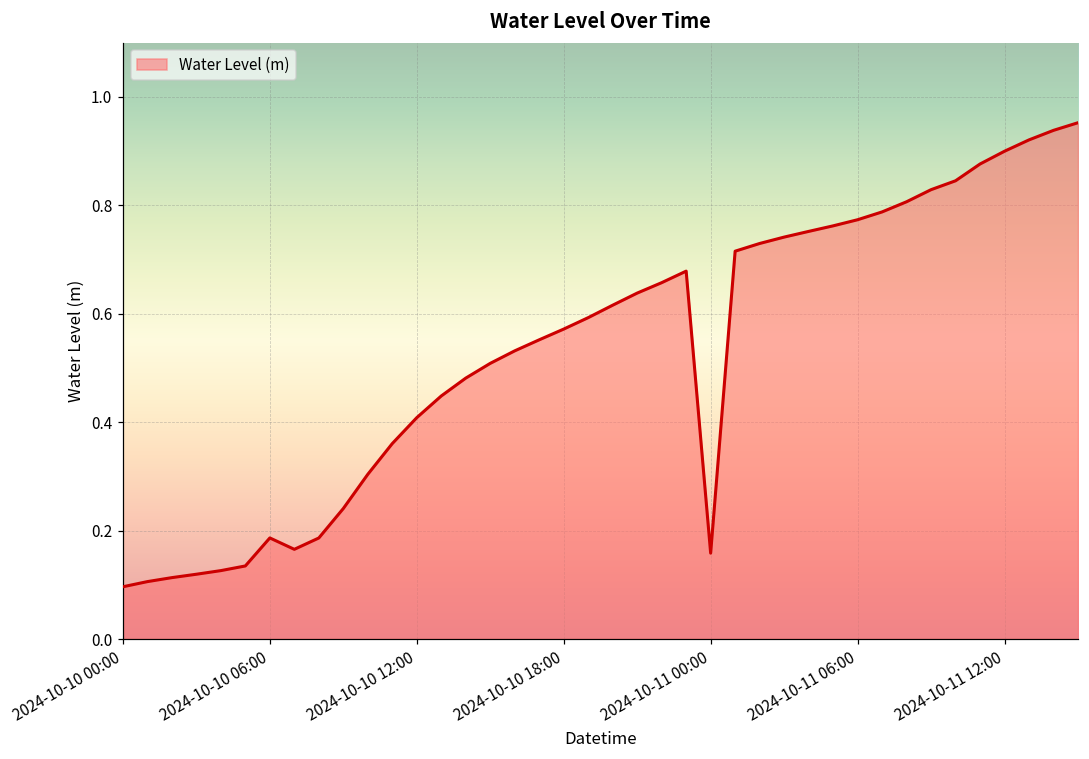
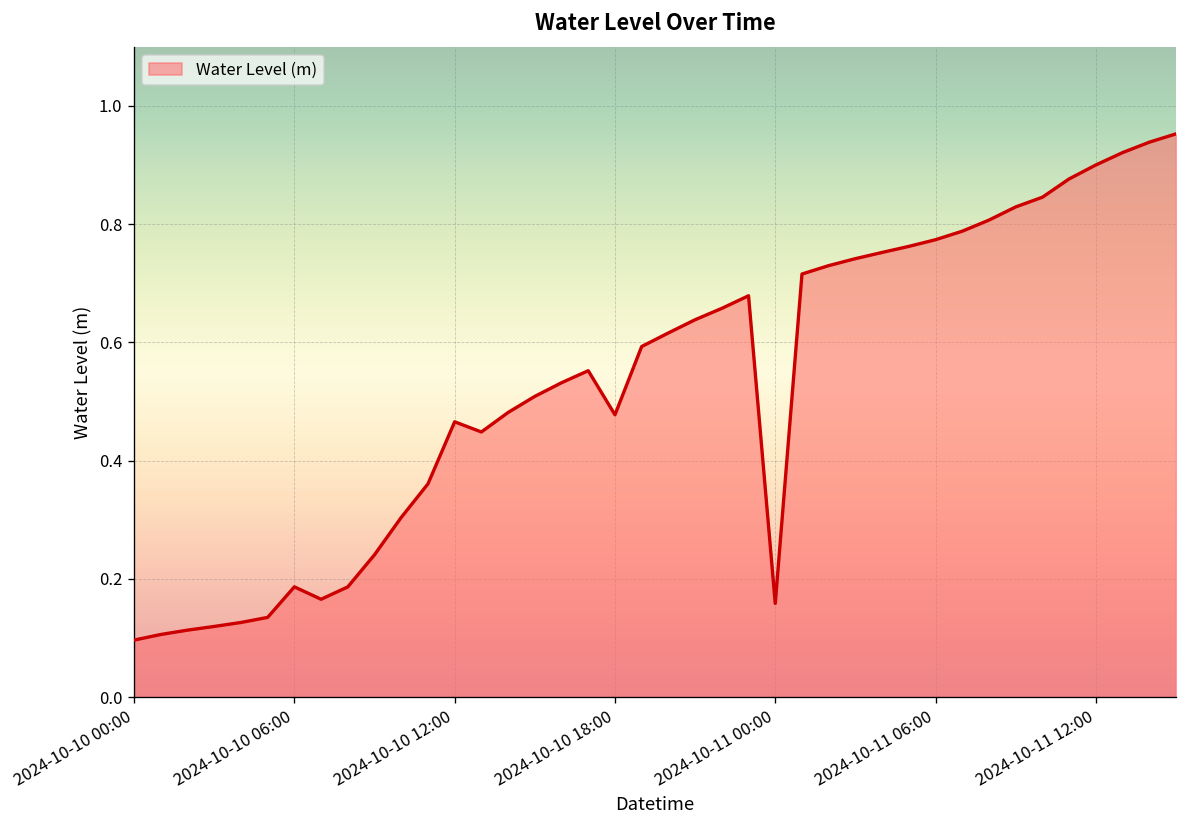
2024-10-10 12:00: 0.41 -> 0.47
2024-10-10 18:00: 0.57 -> 0.48
